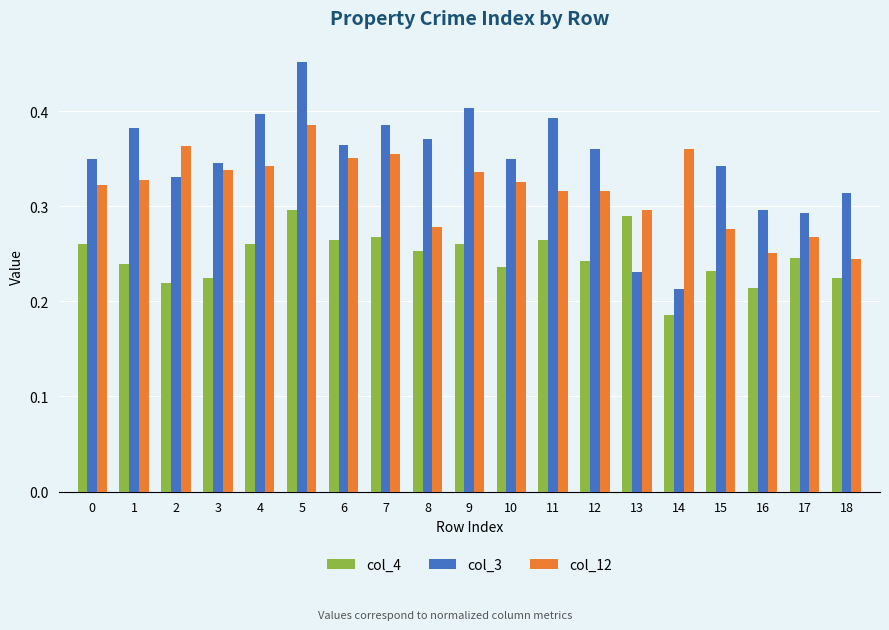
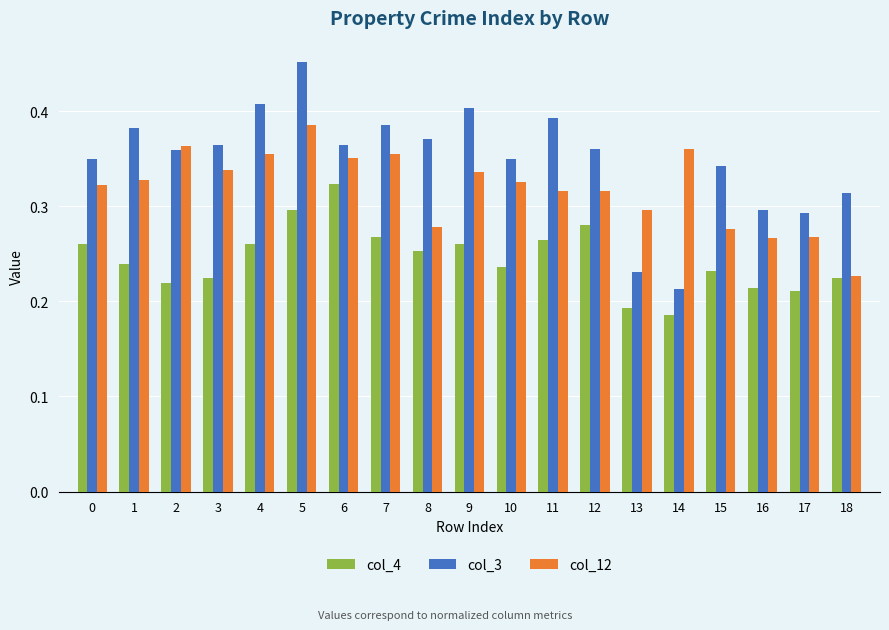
col_3, 2: 0.33 -> 0.36
col_3, 3: 0.35 -> 0.36
col_3, 4: 0.40 -> 0.41
col_12, 4: 0.34 -> 0.35
col_4, 6: 0.26 -> 0.32
col_4, 12: 0.24 -> 0.28
col_4, 13: 0.29 -> 0.19
col_12, 16: 0.25 -> 0.27
col_4, 17: 0.25 -> 0.21
col_12, 18: 0.24 -> 0.23
